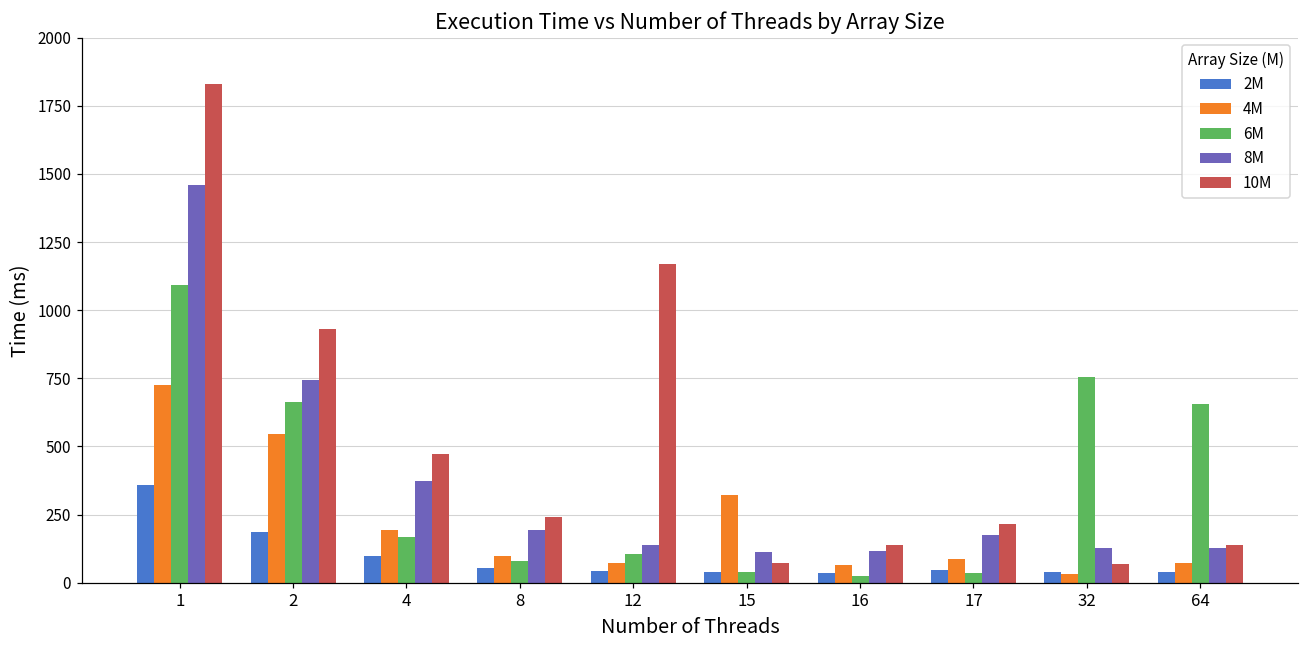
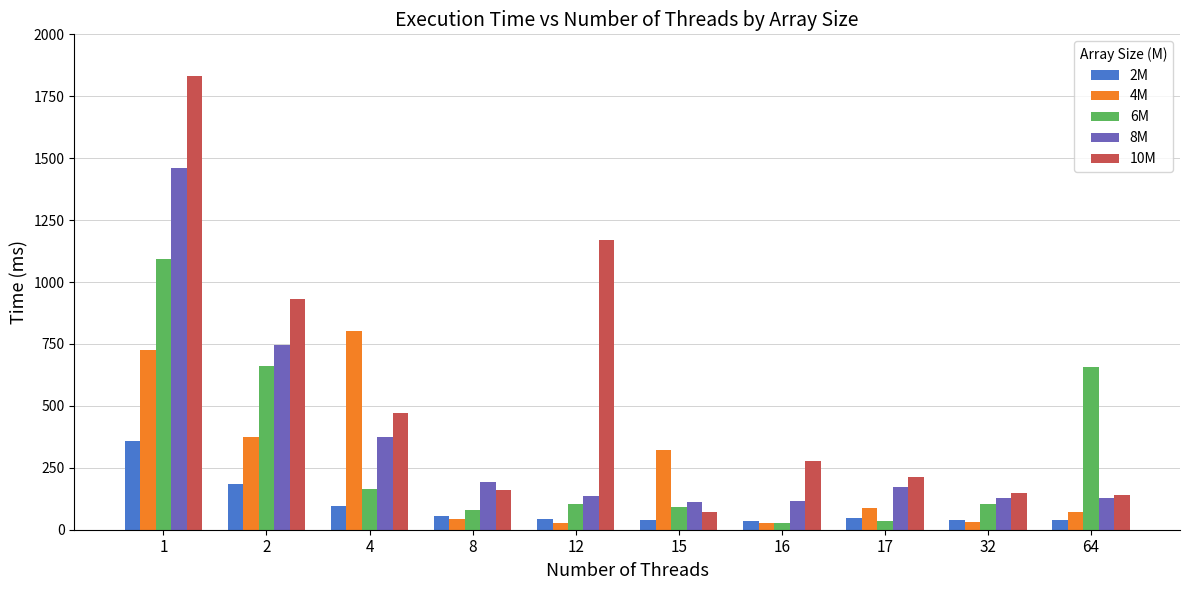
4M, 2: 550 -> 370
4M, 4: 190 -> 800
4M, 8: 100 -> 40
10M, 8: 240 -> 160
4M, 12: 70 -> 30
6M, 15: 40 -> 90
4M, 16: 70 -> 30
10M, 16: 140 -> 280
6M, 32: 750 -> 100
10M, 32: 70 -> 150
